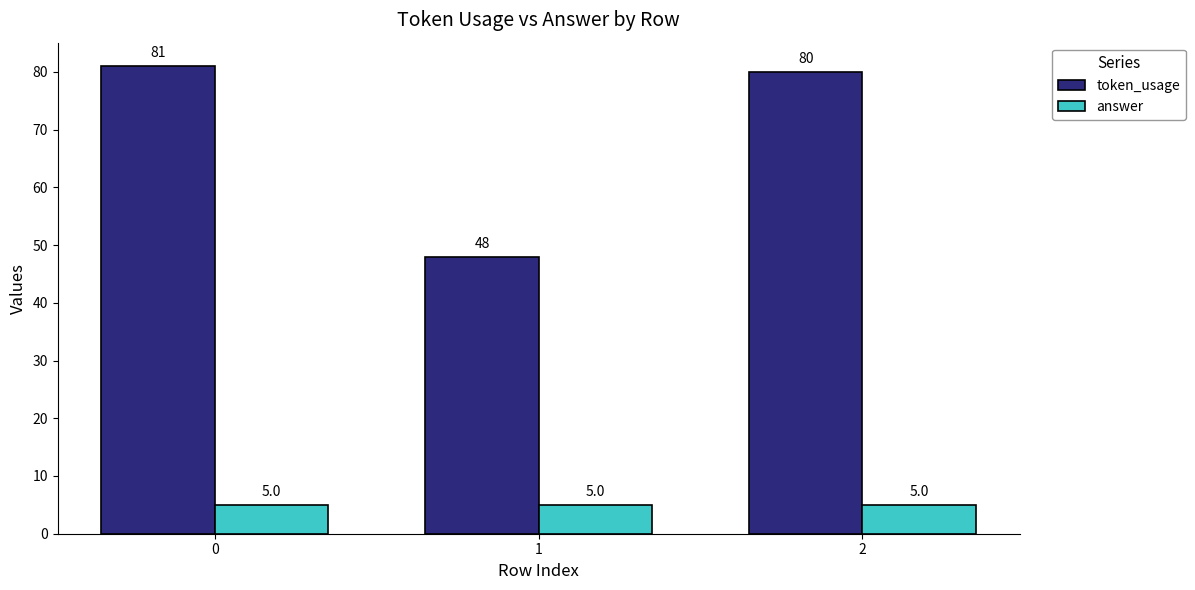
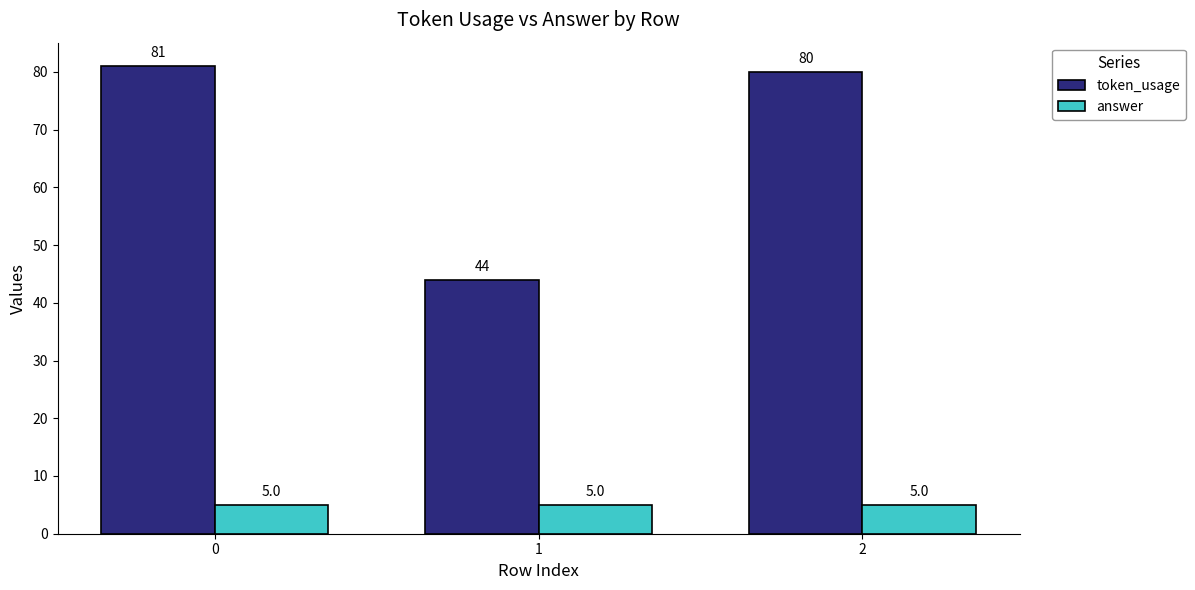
token_usage, 1: 48 -> 44
